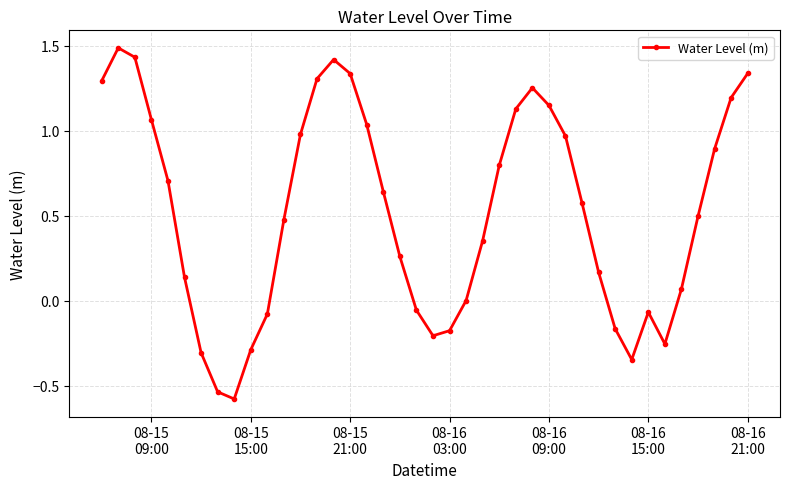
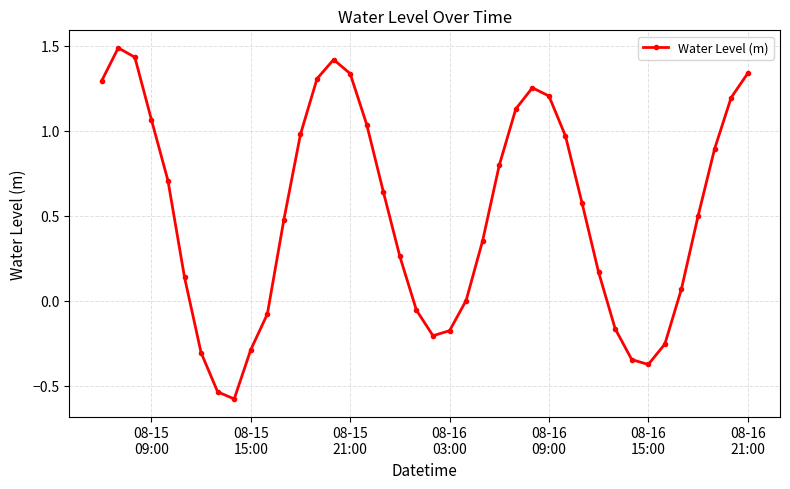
08-16 09:00: 1.15 -> 1.20
08-16 15:00: -0.07 -> -0.37
